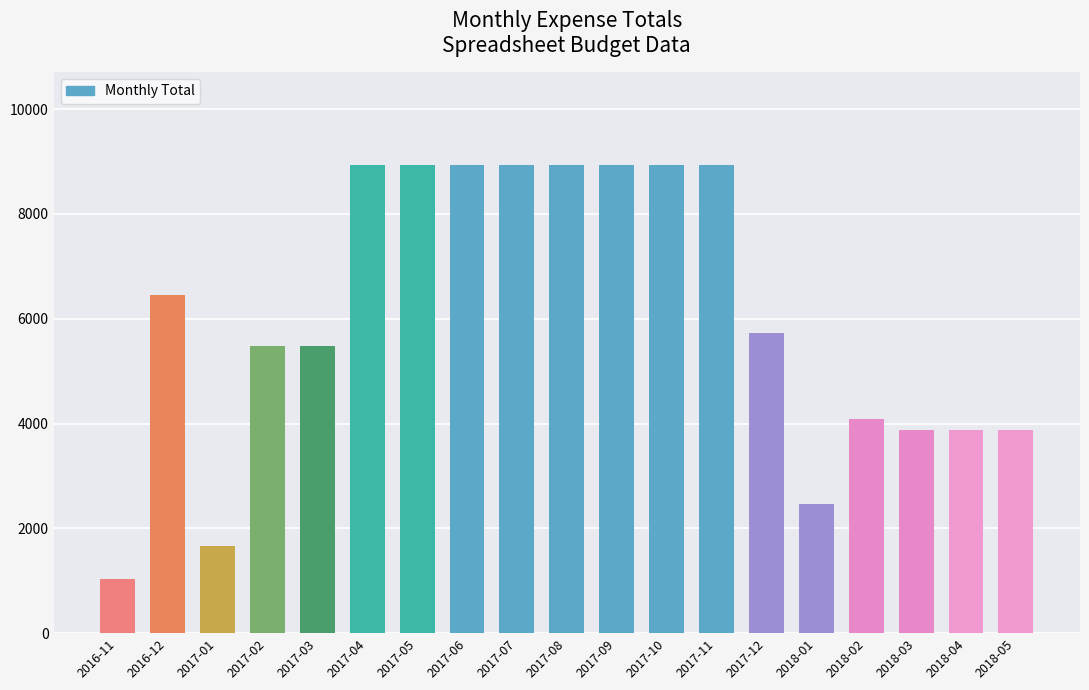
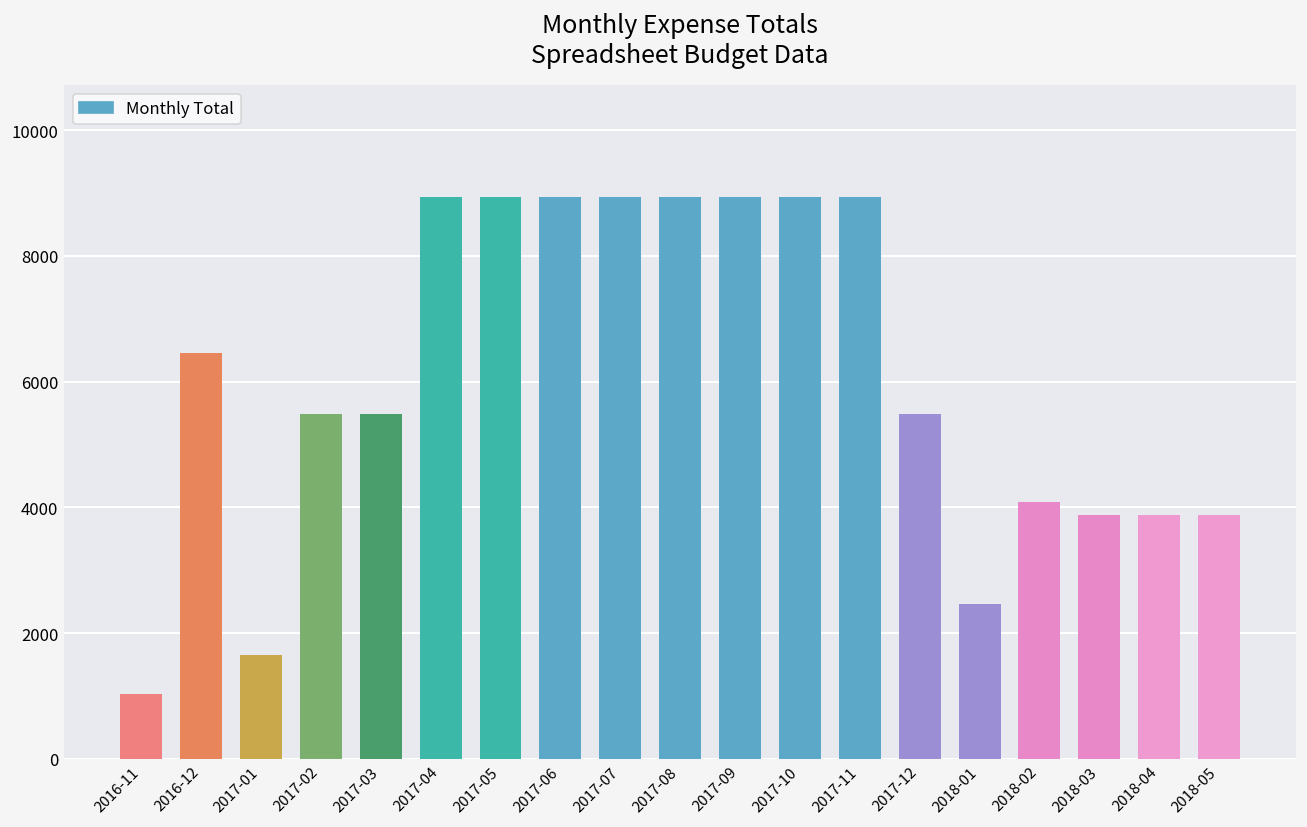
2017-12: 5700 -> 5500
